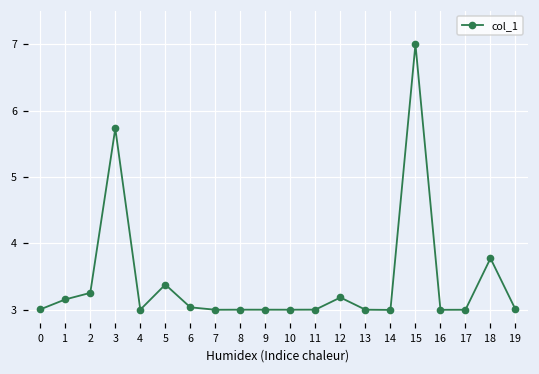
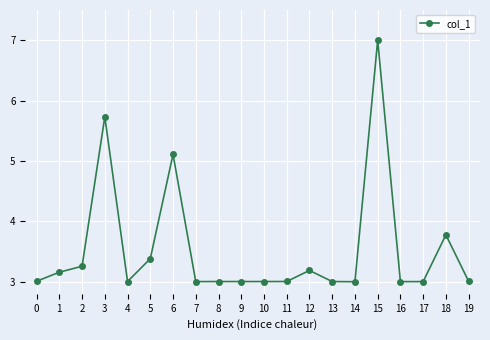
6: 3.0 -> 5.1
